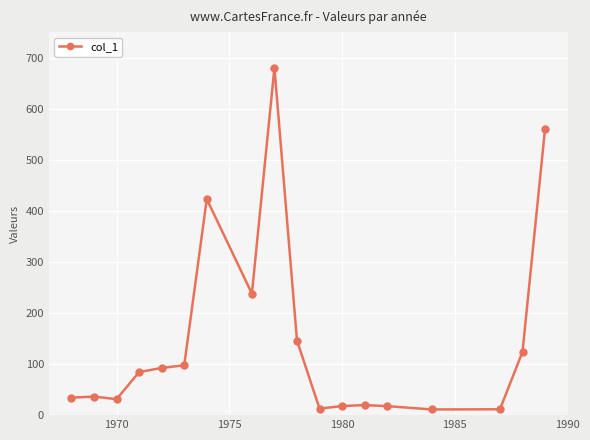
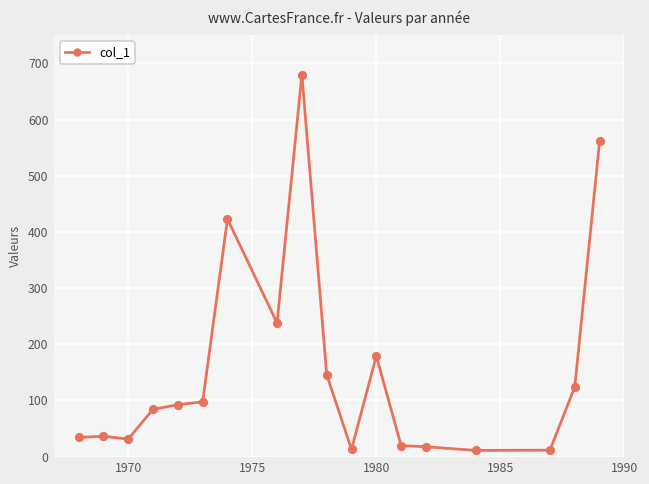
1980: 20 -> 180
